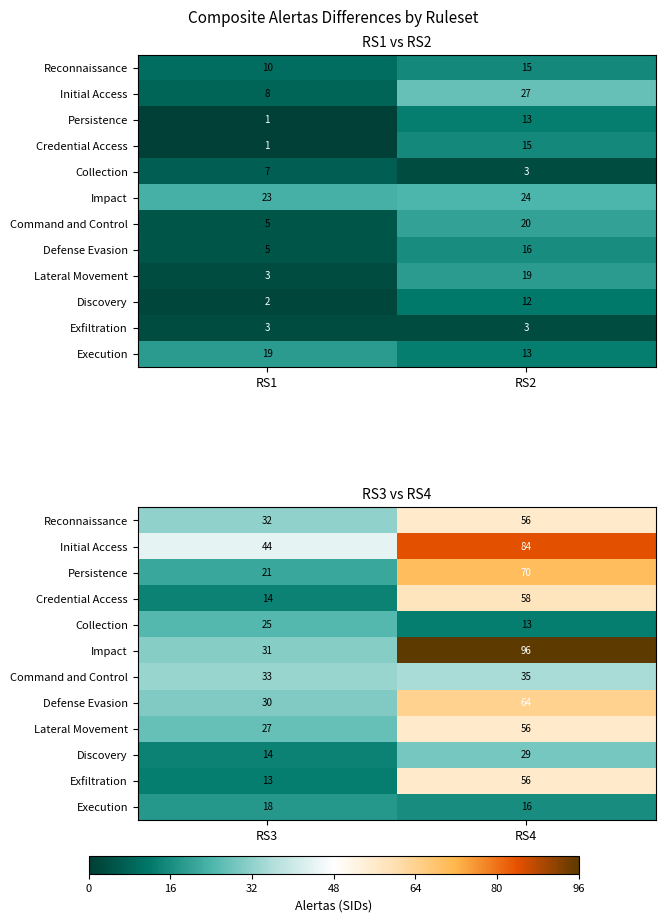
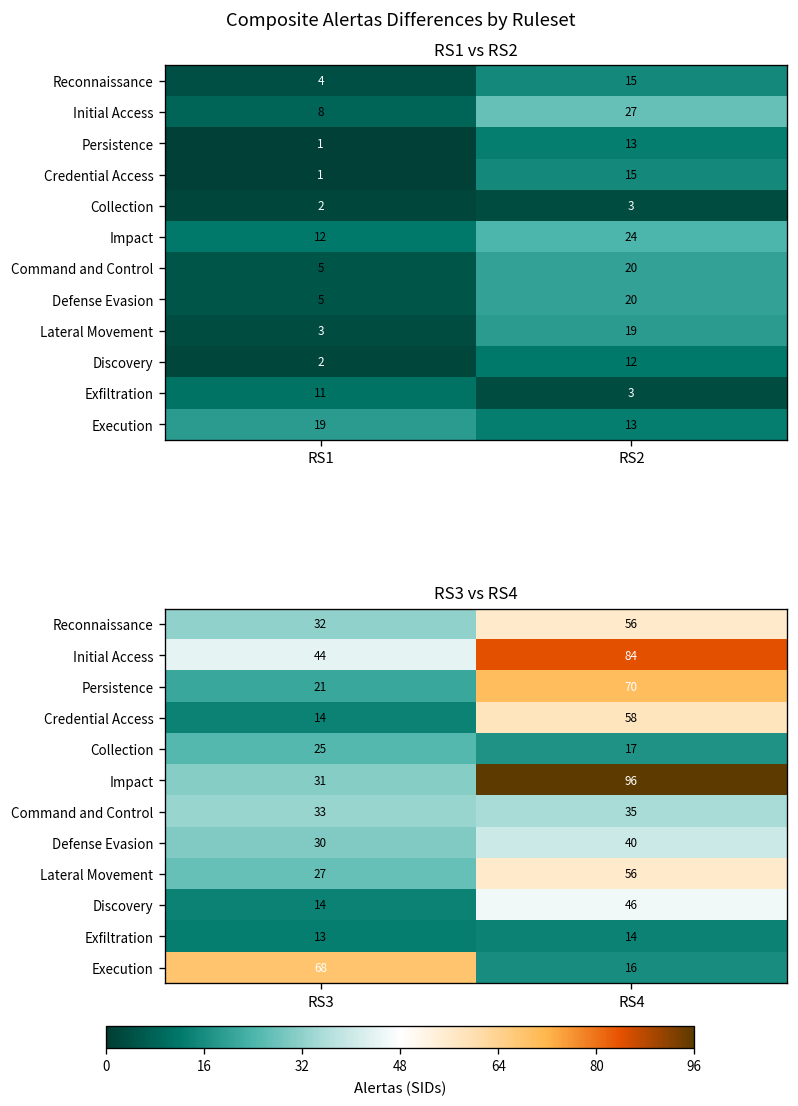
RS1 vs RS2, Reconnaissance, RS1: 10 -> 4
RS1 vs RS2, Collection, RS1: 7 -> 2
RS1 vs RS2, Impact, RS1: 23 -> 12
RS1 vs RS2, Defense Evasion, RS2: 16 -> 20
RS1 vs RS2, Exfiltration, RS1: 3 -> 11
RS3 vs RS4, Collection, RS4: 13 -> 17
RS3 vs RS4, Defense Evasion, RS4: 64 -> 40
RS3 vs RS4, Discovery, RS4: 29 -> 46
RS3 vs RS4, Exfiltration, RS4: 56 -> 14
RS3 vs RS4, Execution, RS3: 18 -> 68
